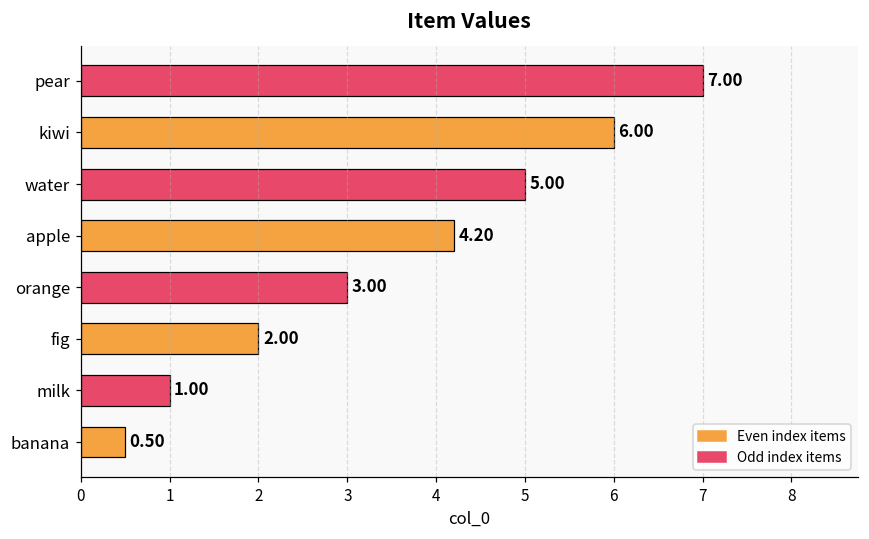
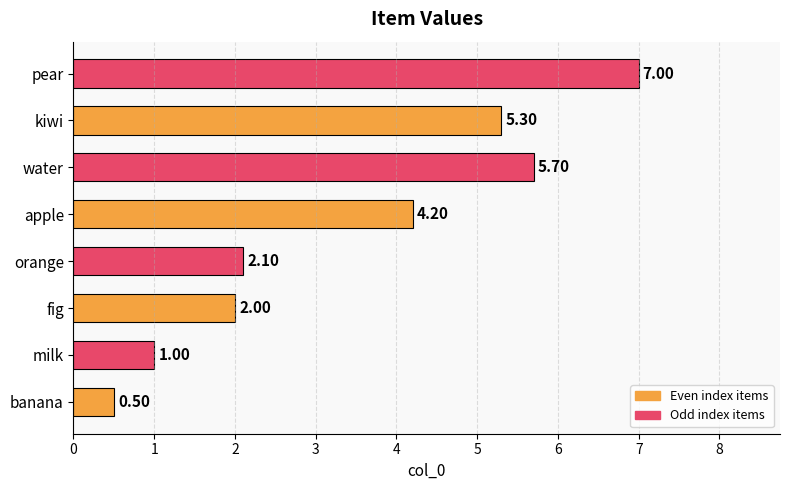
kiwi: 6.00 -> 5.30
water: 5.00 -> 5.70
orange: 3.00 -> 2.10
